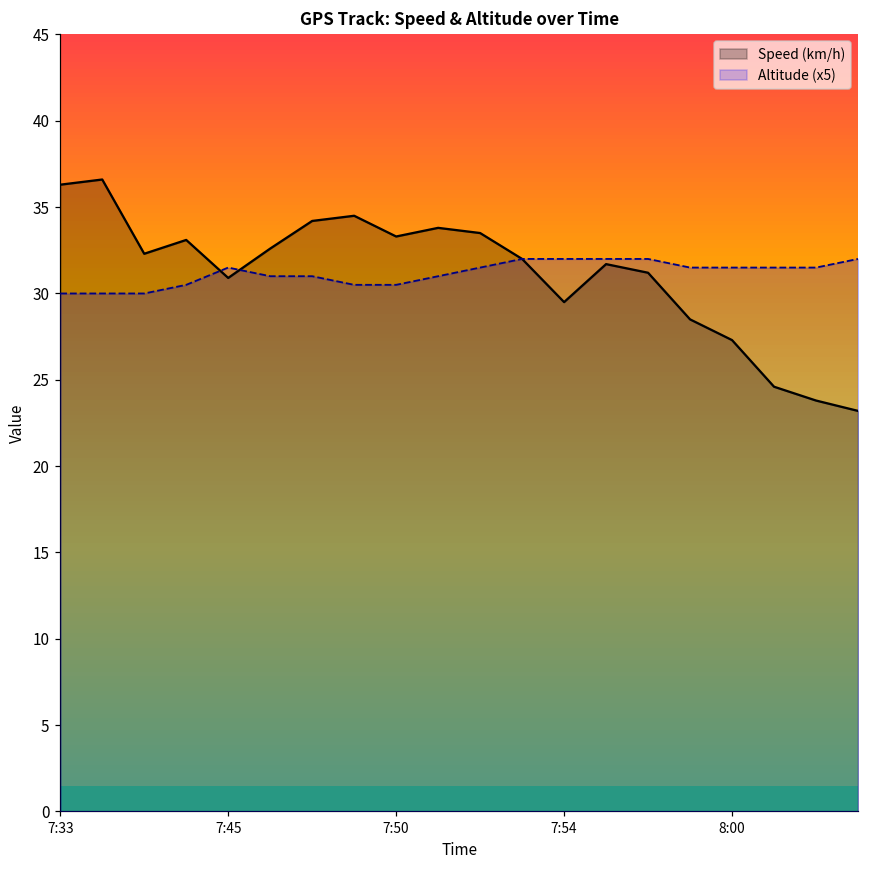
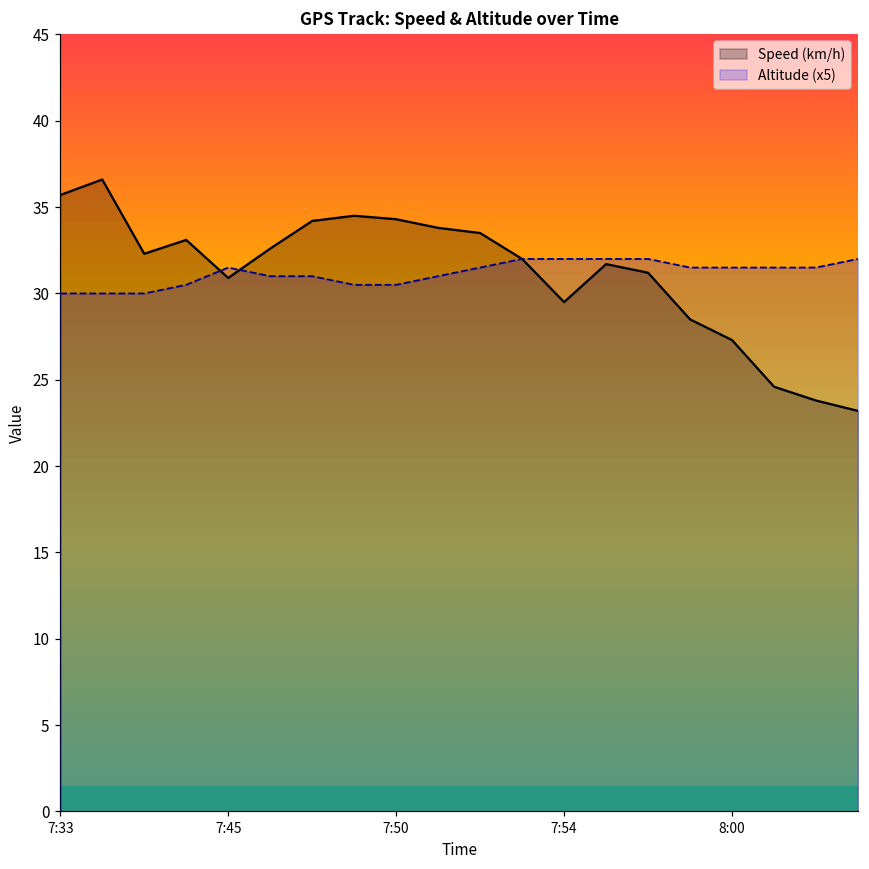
Speed (km/h), 7:33: 36.3 -> 35.7
Speed (km/h), 7:50: 33.3 -> 34.3
